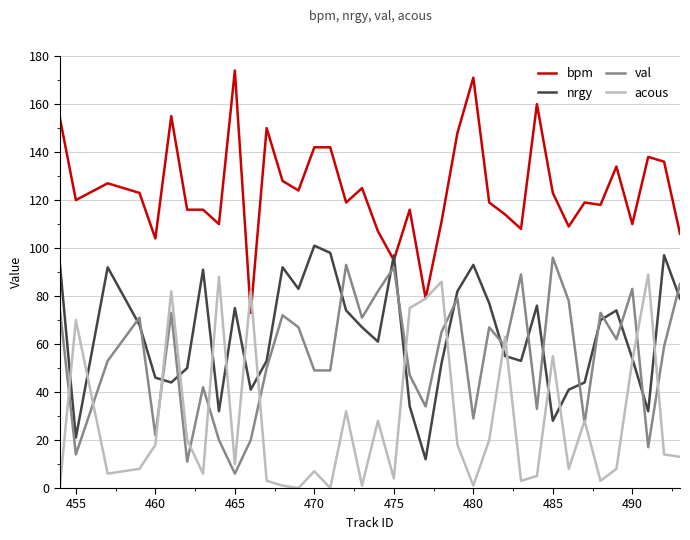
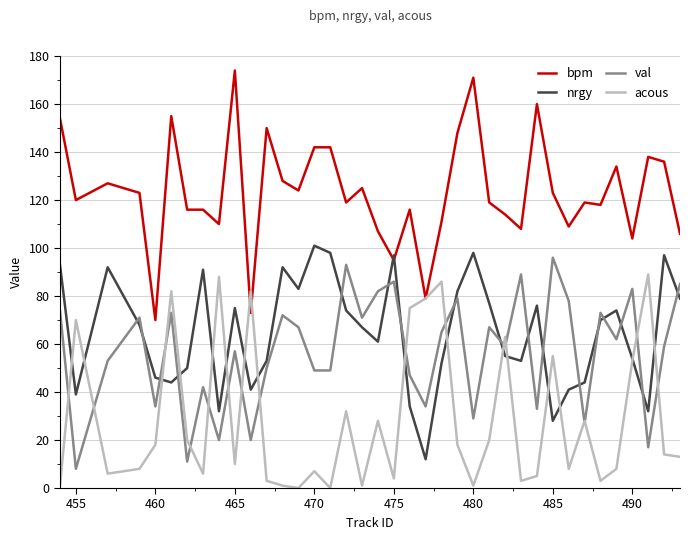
nrgy, 455: 21 -> 39
val, 455: 14 -> 8
bpm, 460: 104 -> 70
val, 460: 22 -> 34
val, 465: 6 -> 57
val, 475: 92 -> 86
nrgy, 480: 93 -> 98
bpm, 490: 110 -> 104
